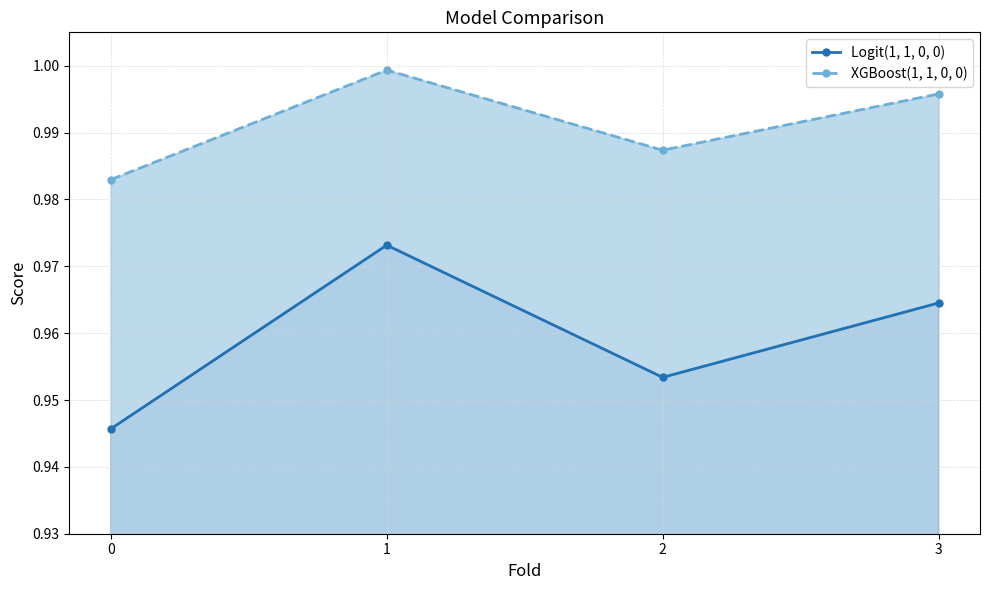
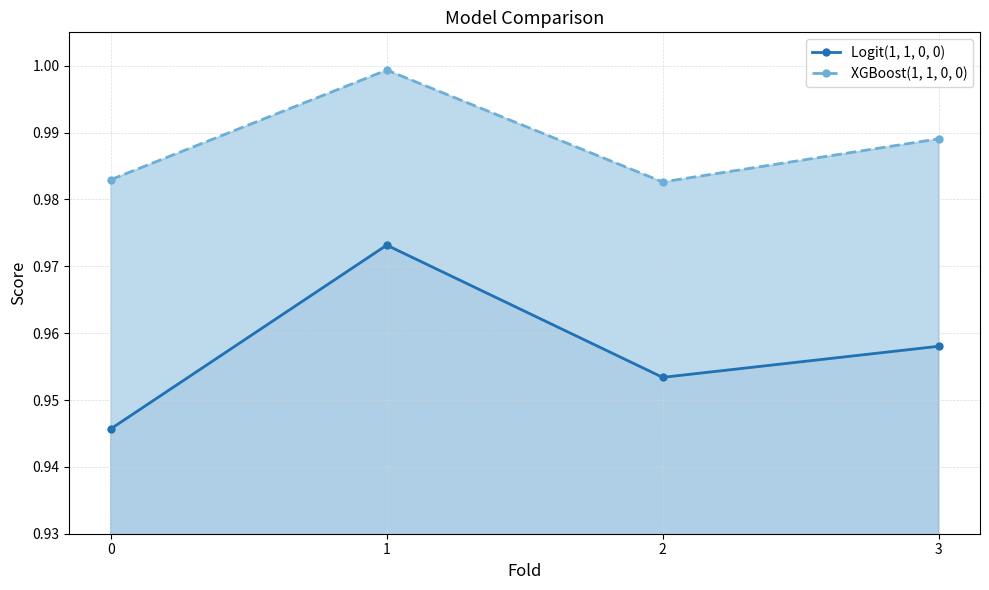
XGBoost(1, 1, 0, 0), 2: 0.987 -> 0.983
Logit(1, 1, 0, 0), 3: 0.965 -> 0.958
XGBoost(1, 1, 0, 0), 3: 0.996 -> 0.989
